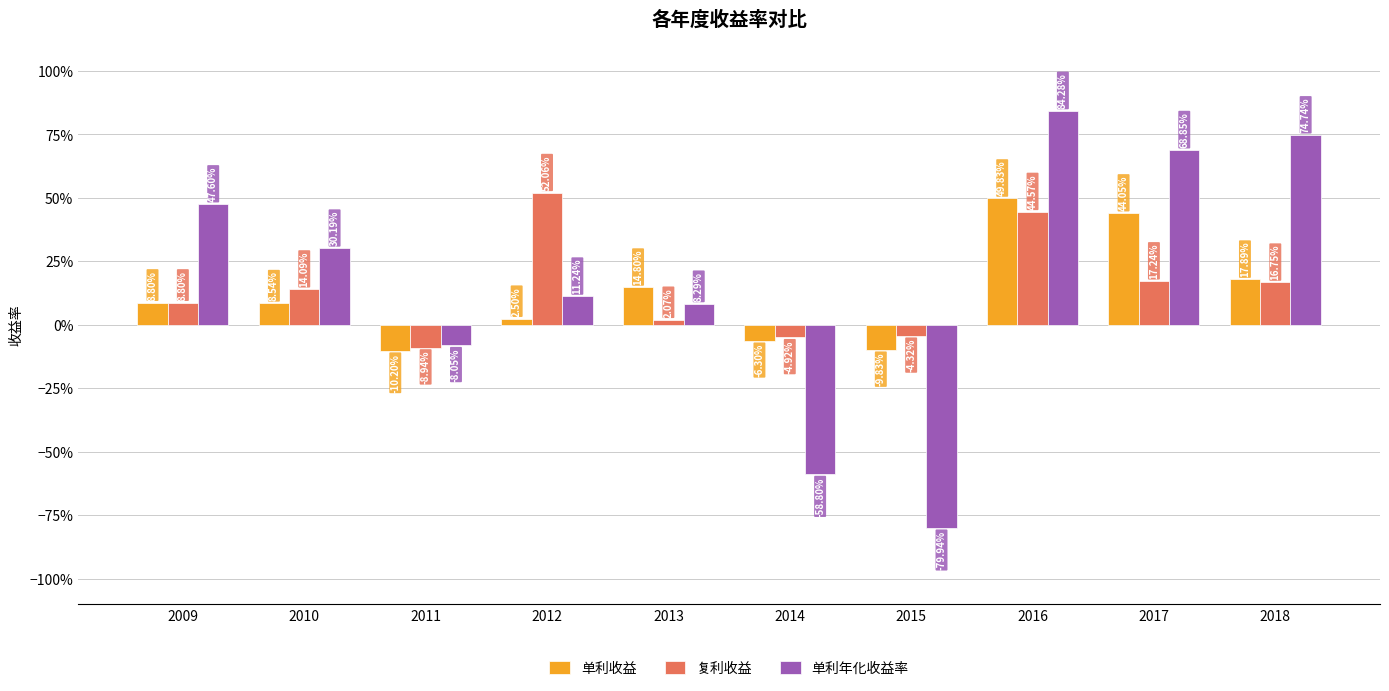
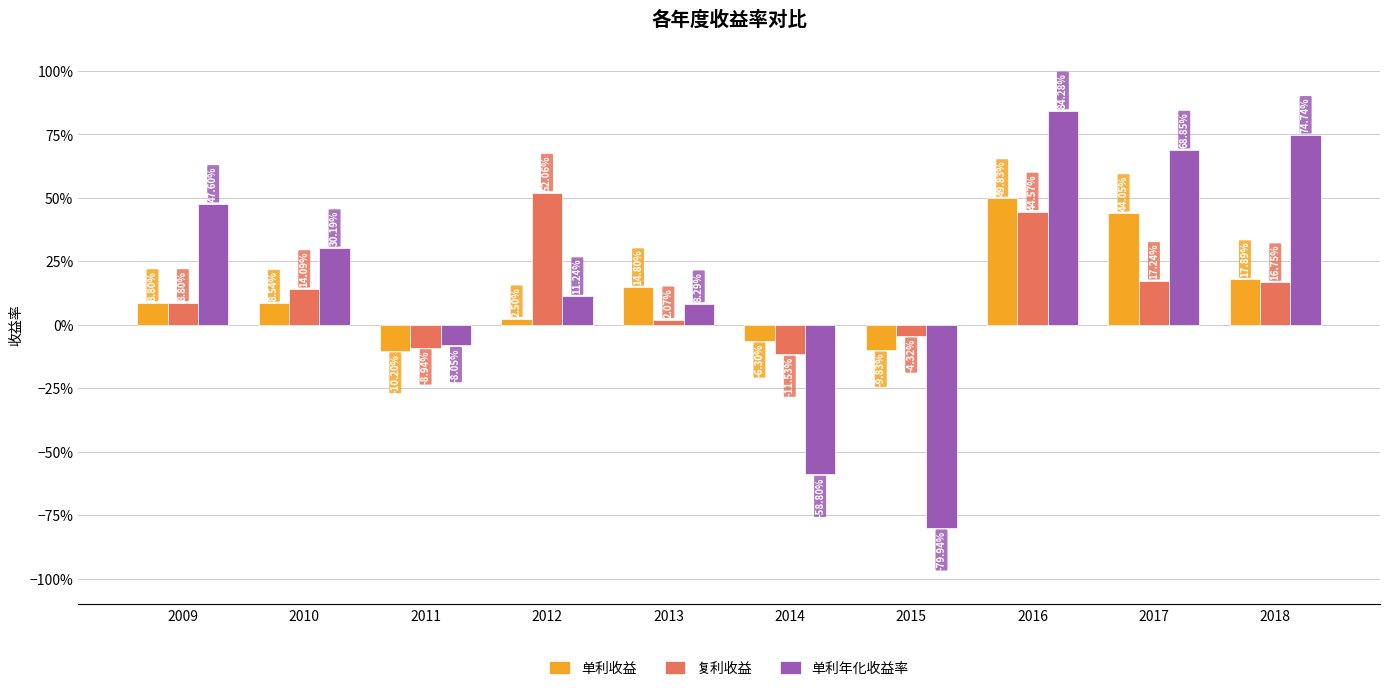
复利收益, 2014: -4.92% -> -11.53%
